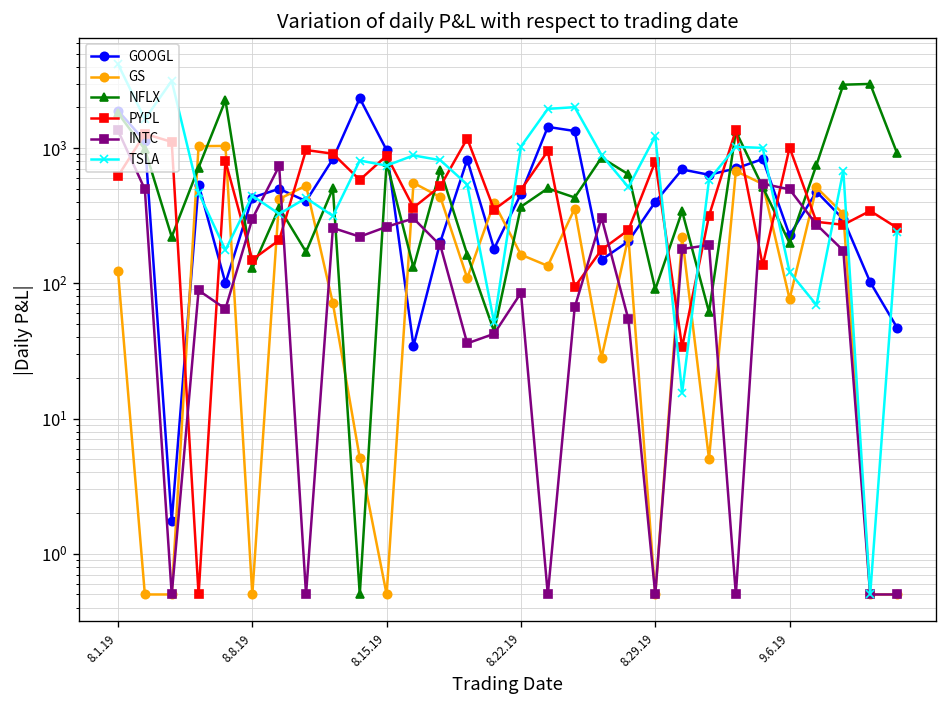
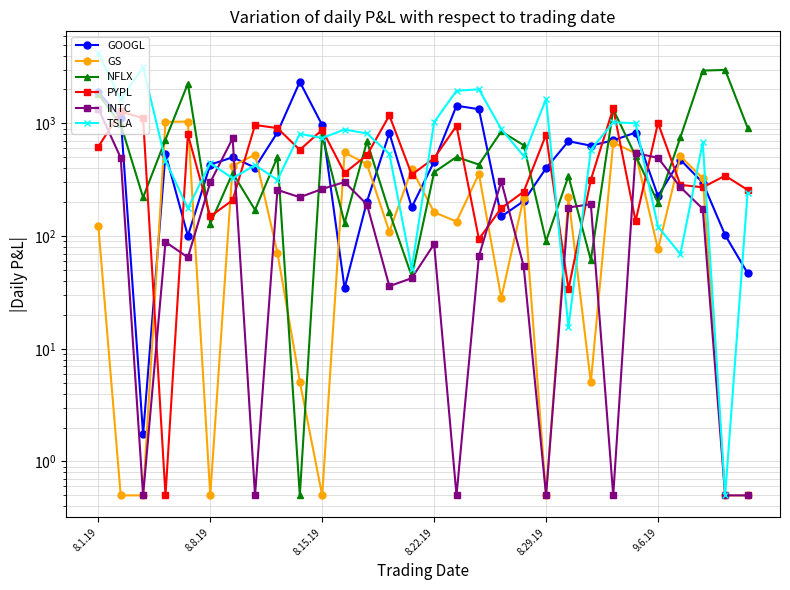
TSLA, 8.29.19: 1200 -> 1600
